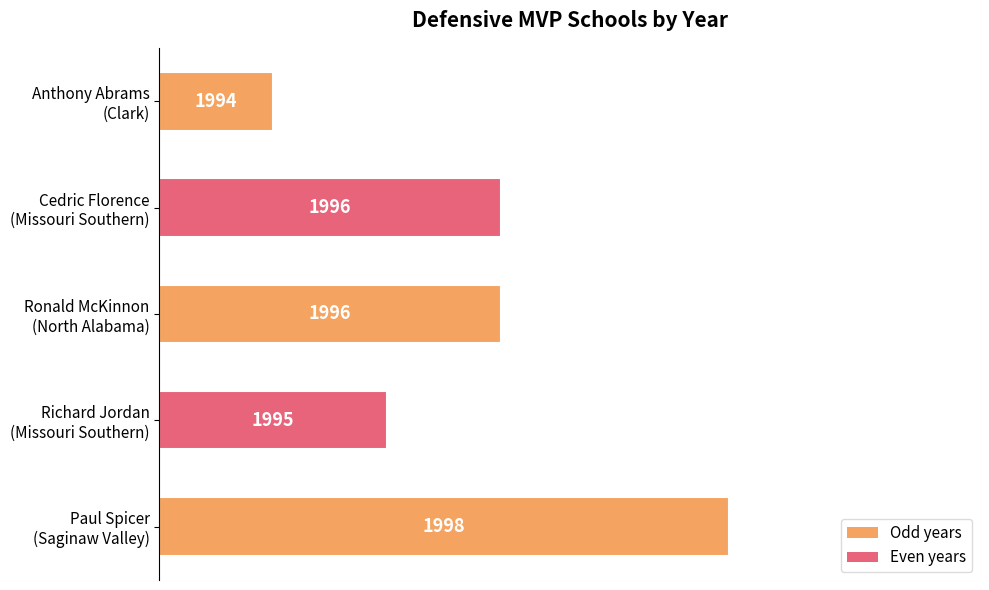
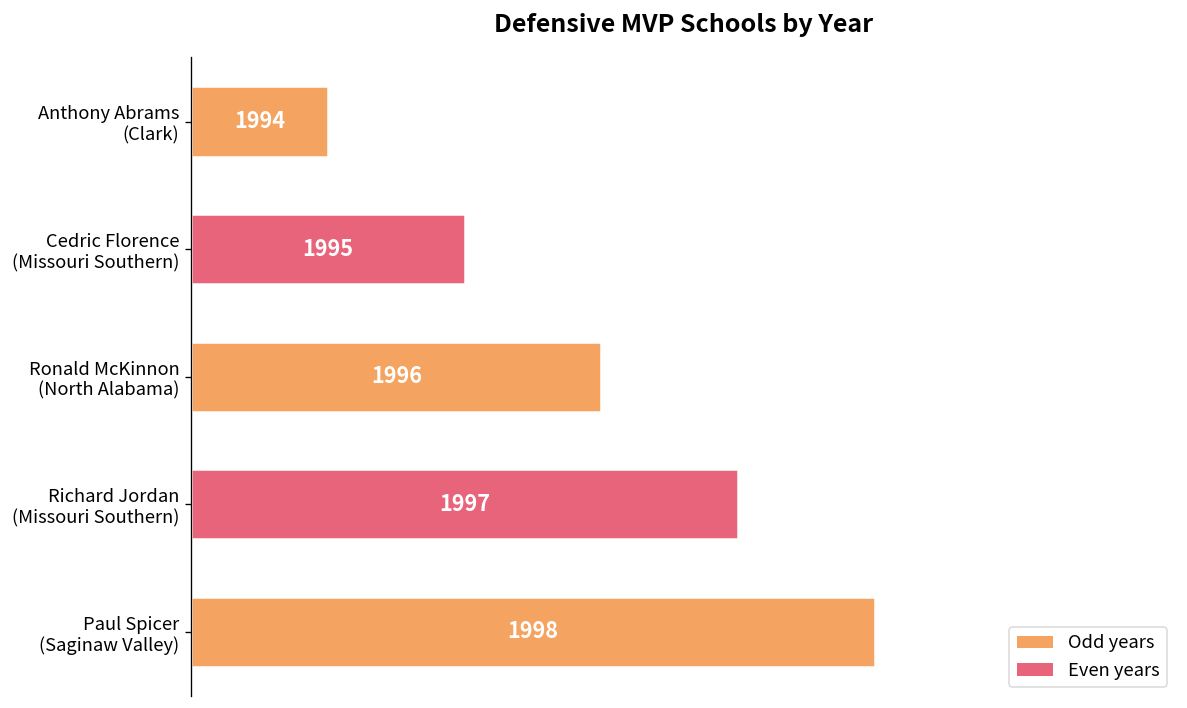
Cedric Florence (Missouri Southern): 1996 -> 1995
Richard Jordan (Missouri Southern): 1995 -> 1997
